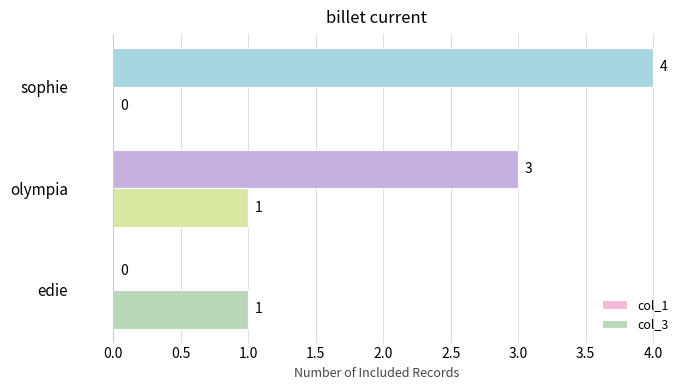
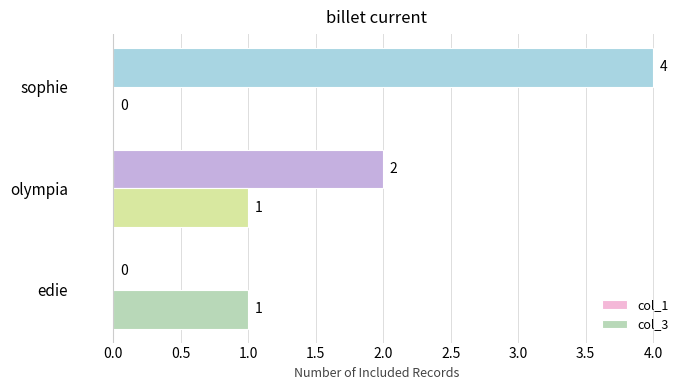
col_1, olympia: 3 -> 2
